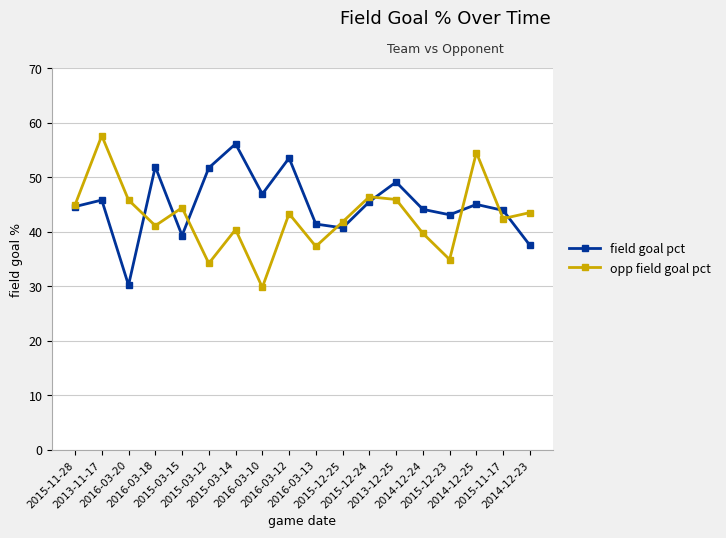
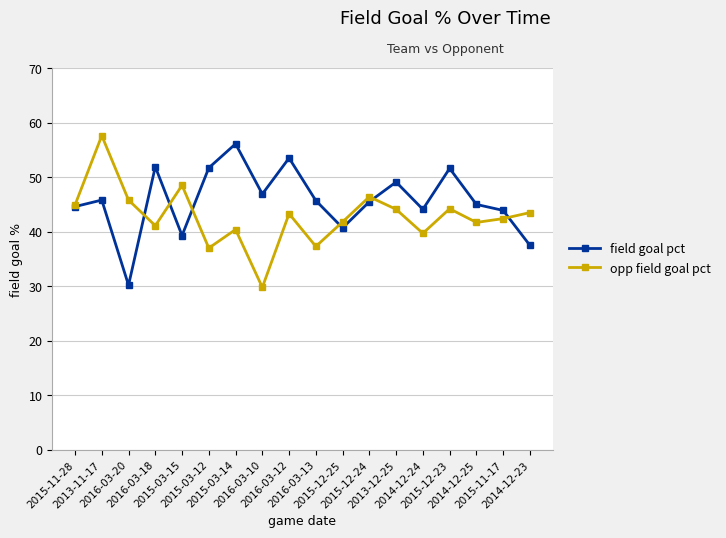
opp field goal pct, 2015-03-15: 44 -> 49
opp field goal pct, 2015-03-12: 34 -> 37
field goal pct, 2016-03-13: 41 -> 46
opp field goal pct, 2013-12-25: 46 -> 44
field goal pct, 2015-12-23: 43 -> 52
opp field goal pct, 2015-12-23: 35 -> 44
opp field goal pct, 2014-12-25: 55 -> 42
